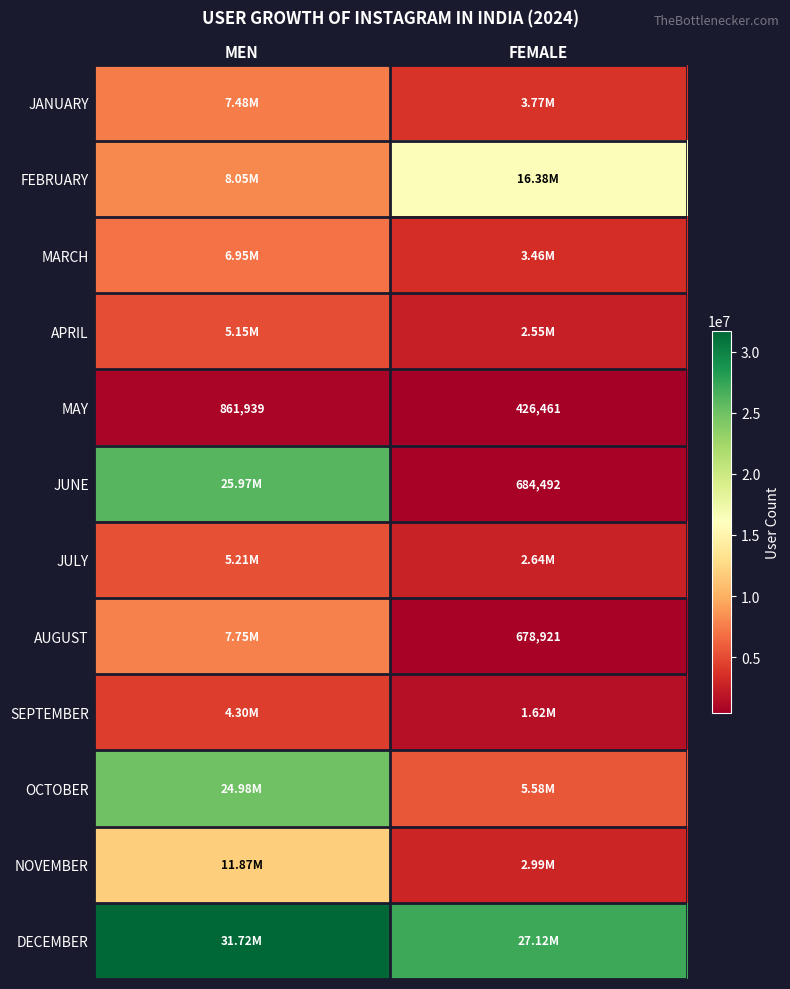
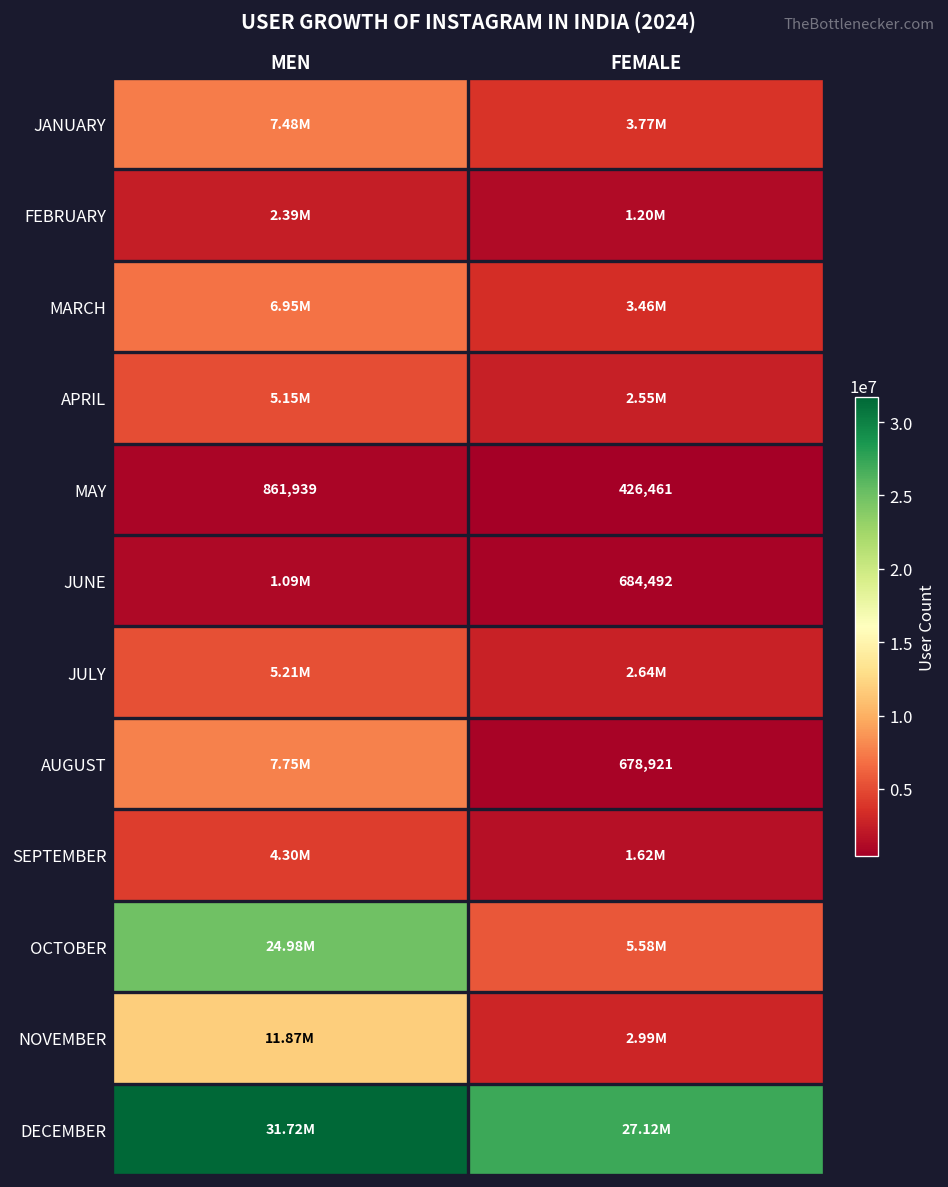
FEBRUARY, MEN: 8.05M -> 2.39M
FEBRUARY, FEMALE: 16.38M -> 1.20M
JUNE, MEN: 25.97M -> 1.09M
